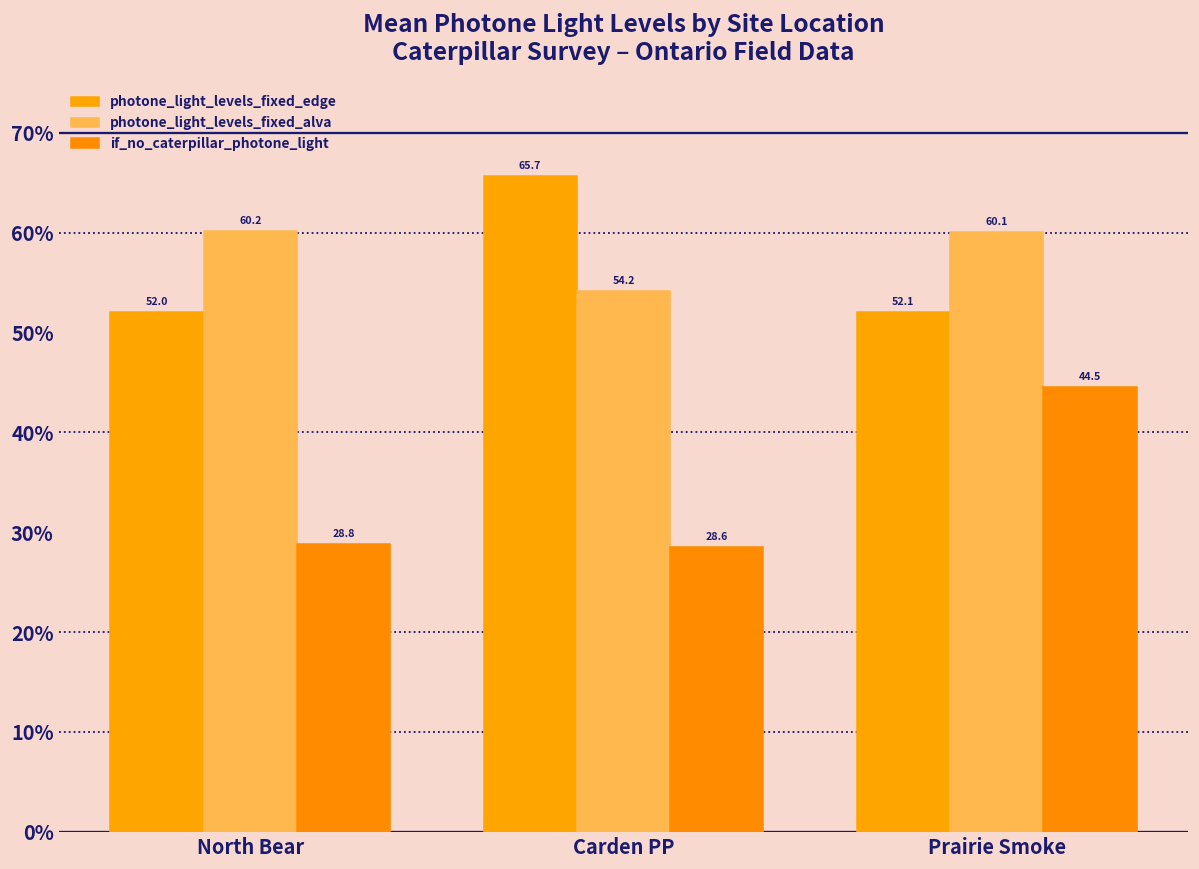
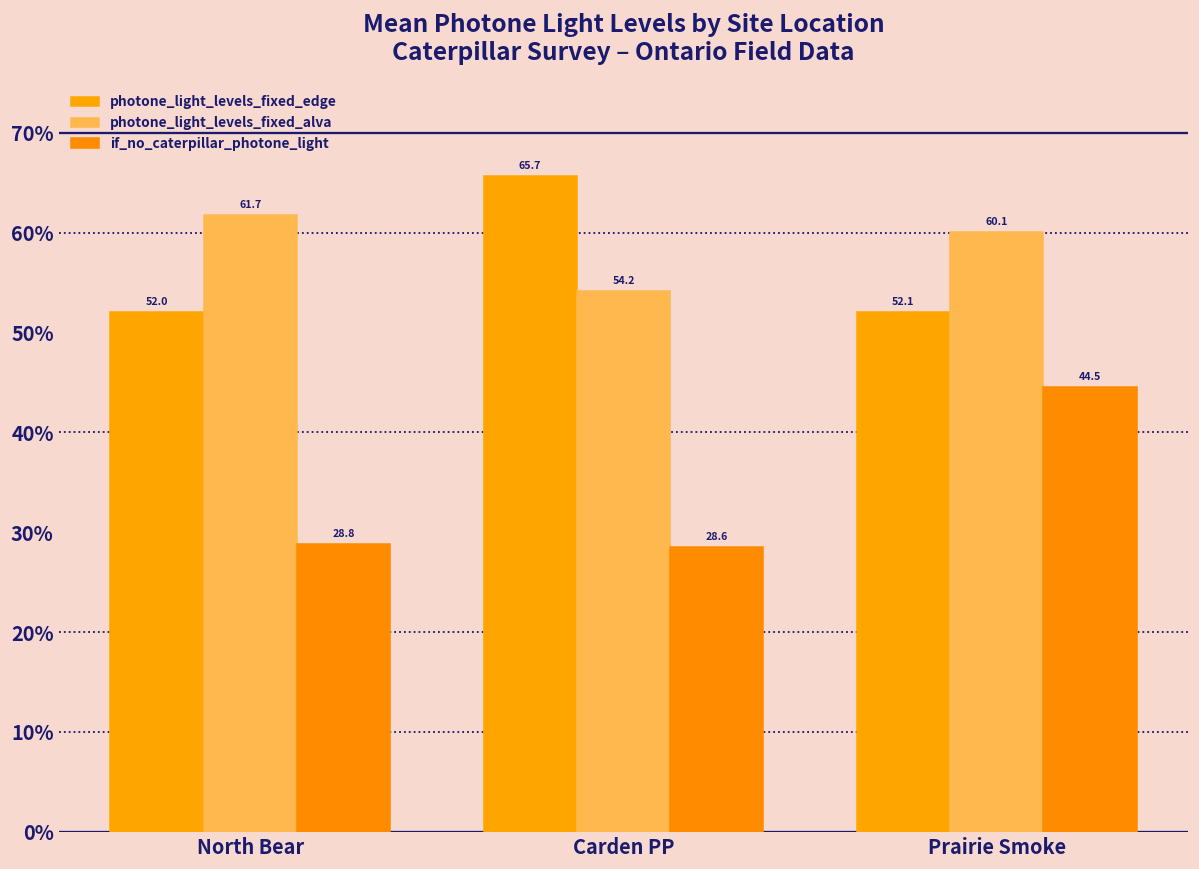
photone_light_levels_fixed_alva, North Bear: 60.2 -> 61.7
